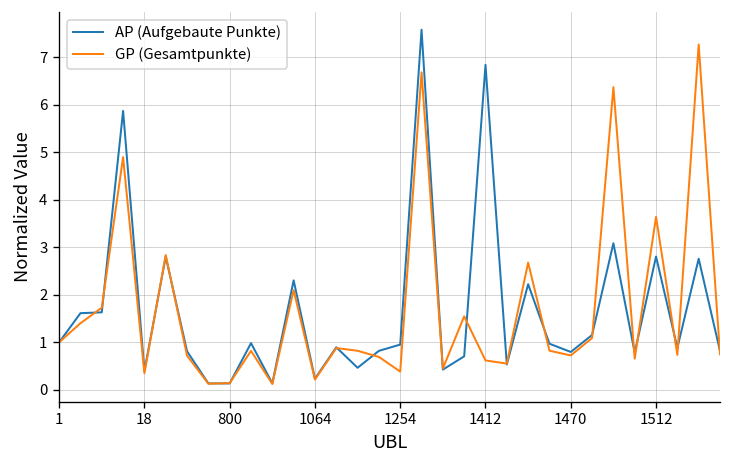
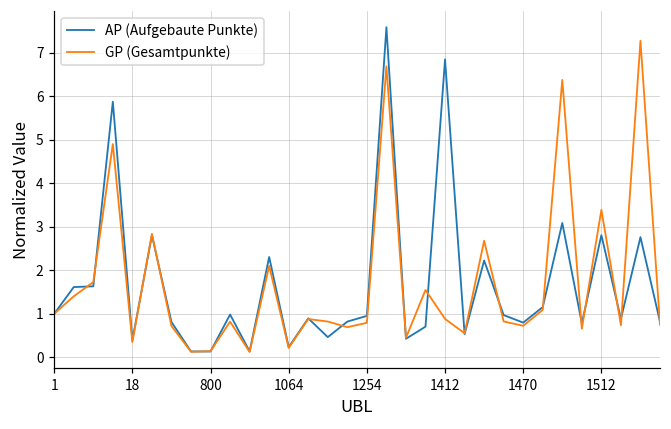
GP (Gesamtpunkte), 1254: 0.4 -> 0.8
GP (Gesamtpunkte), 1412: 0.6 -> 0.9
GP (Gesamtpunkte), 1512: 3.6 -> 3.4
